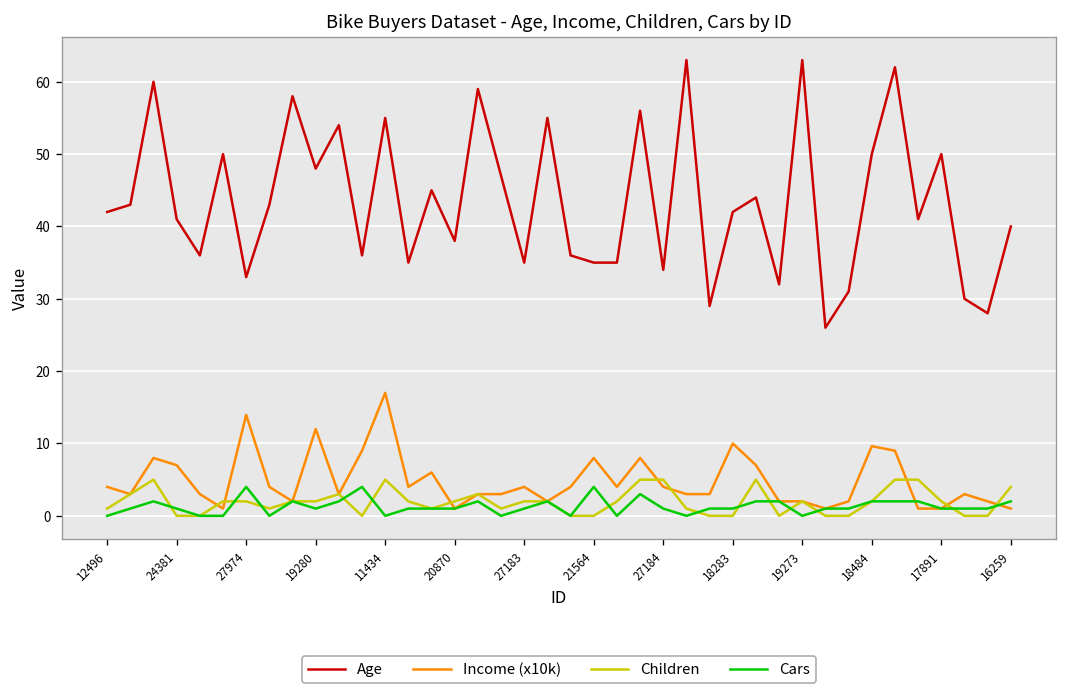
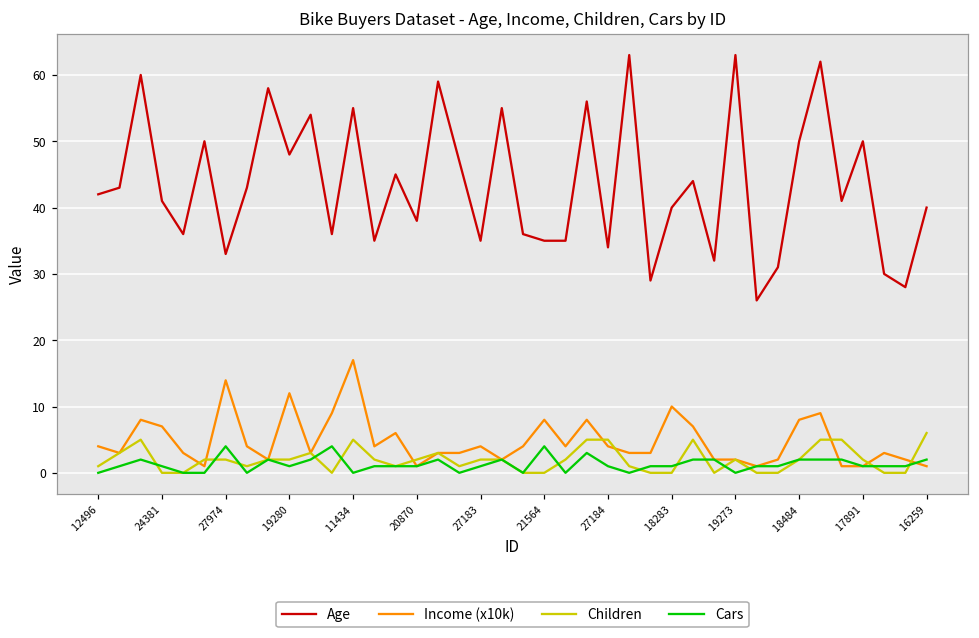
Age, 18283: 42 -> 40
Income (x10k), 18484: 10 -> 8
Children, 16259: 4 -> 6
